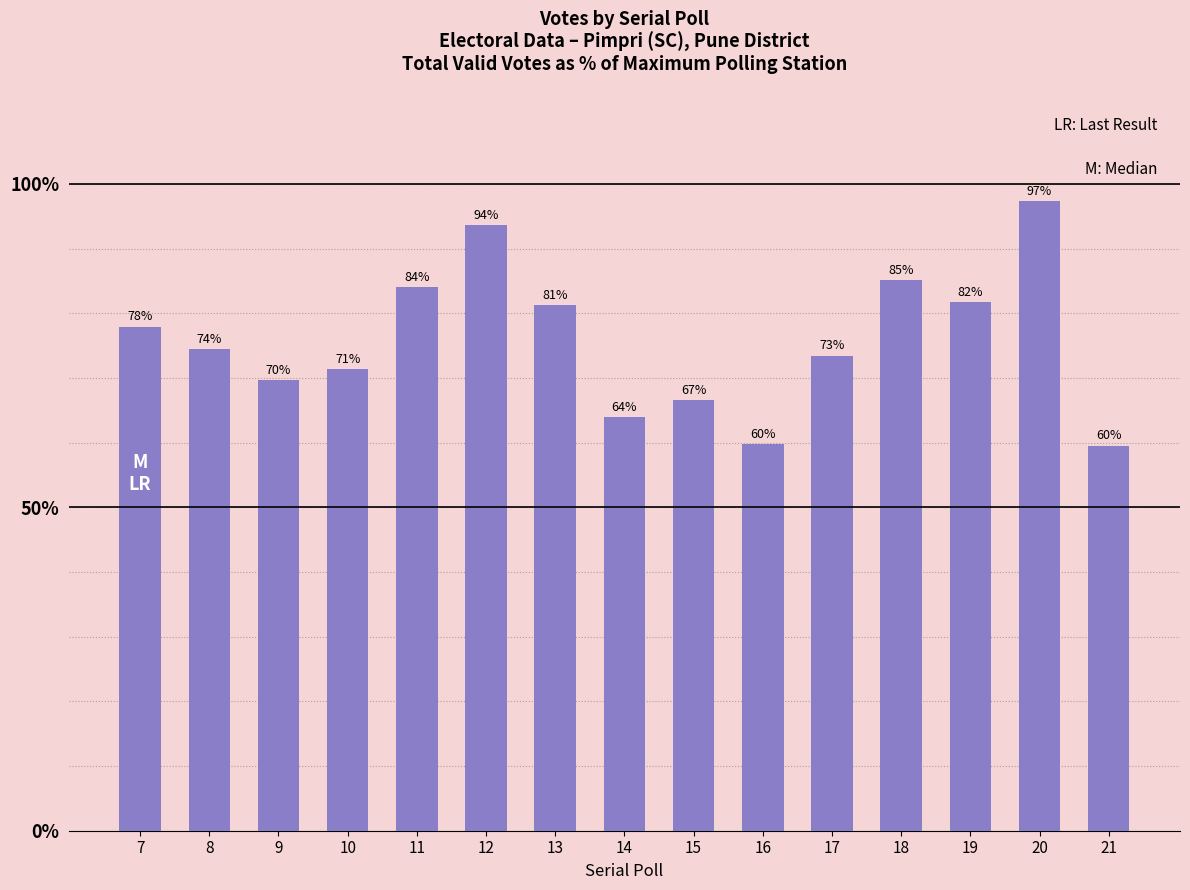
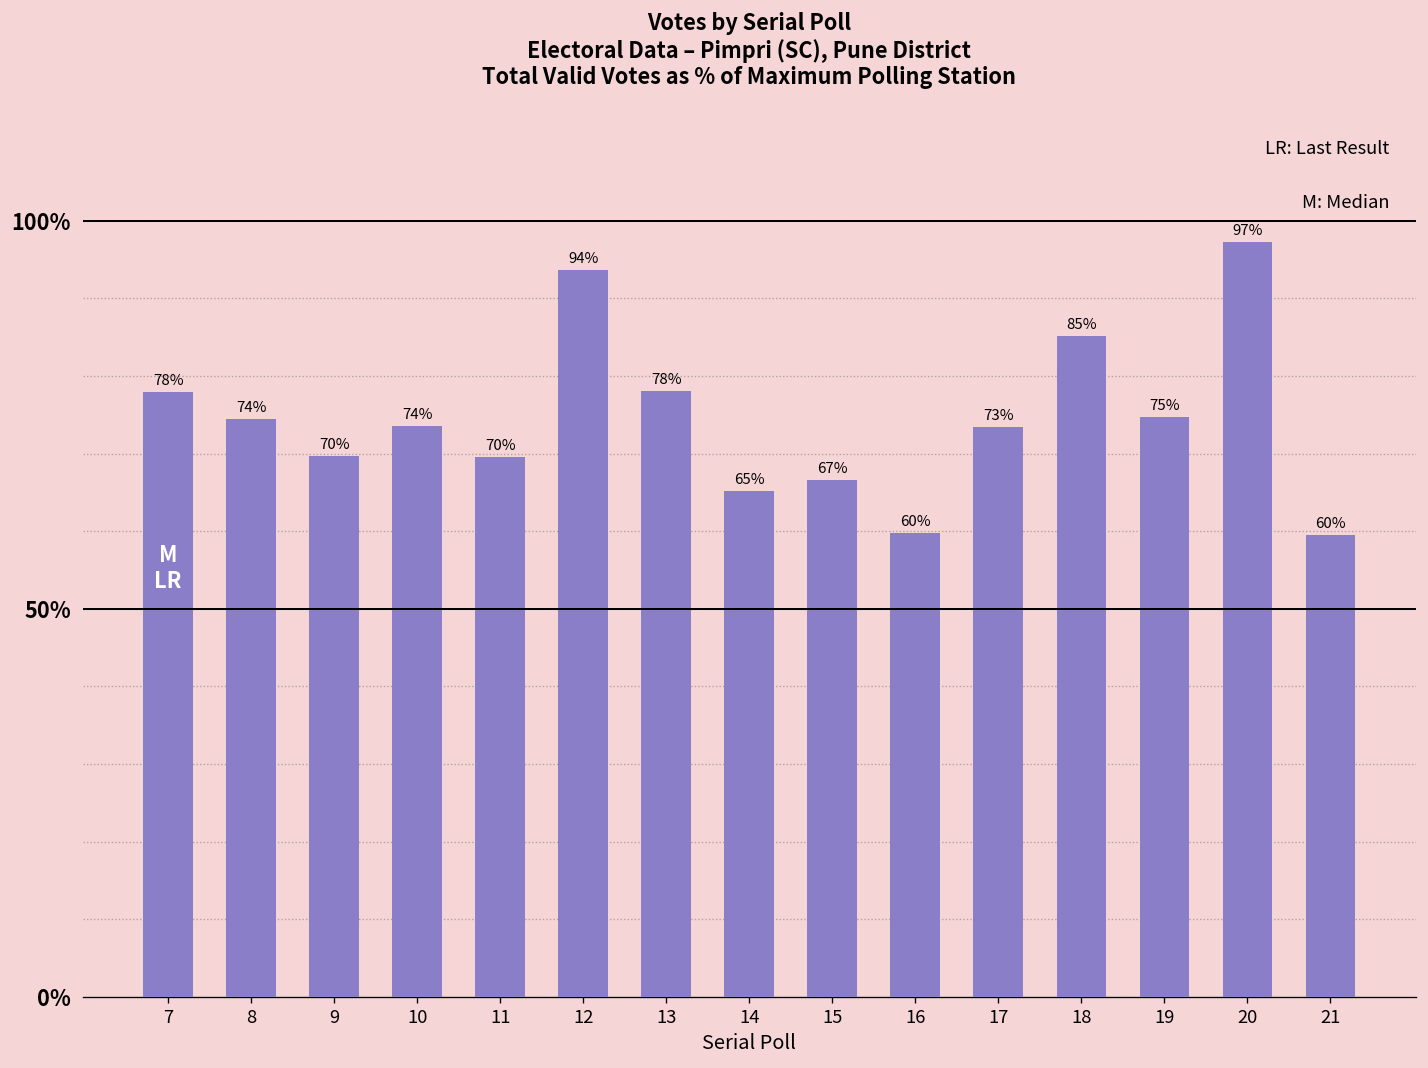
10: 71% -> 74%
11: 84% -> 70%
13: 81% -> 78%
14: 64% -> 65%
19: 82% -> 75%
